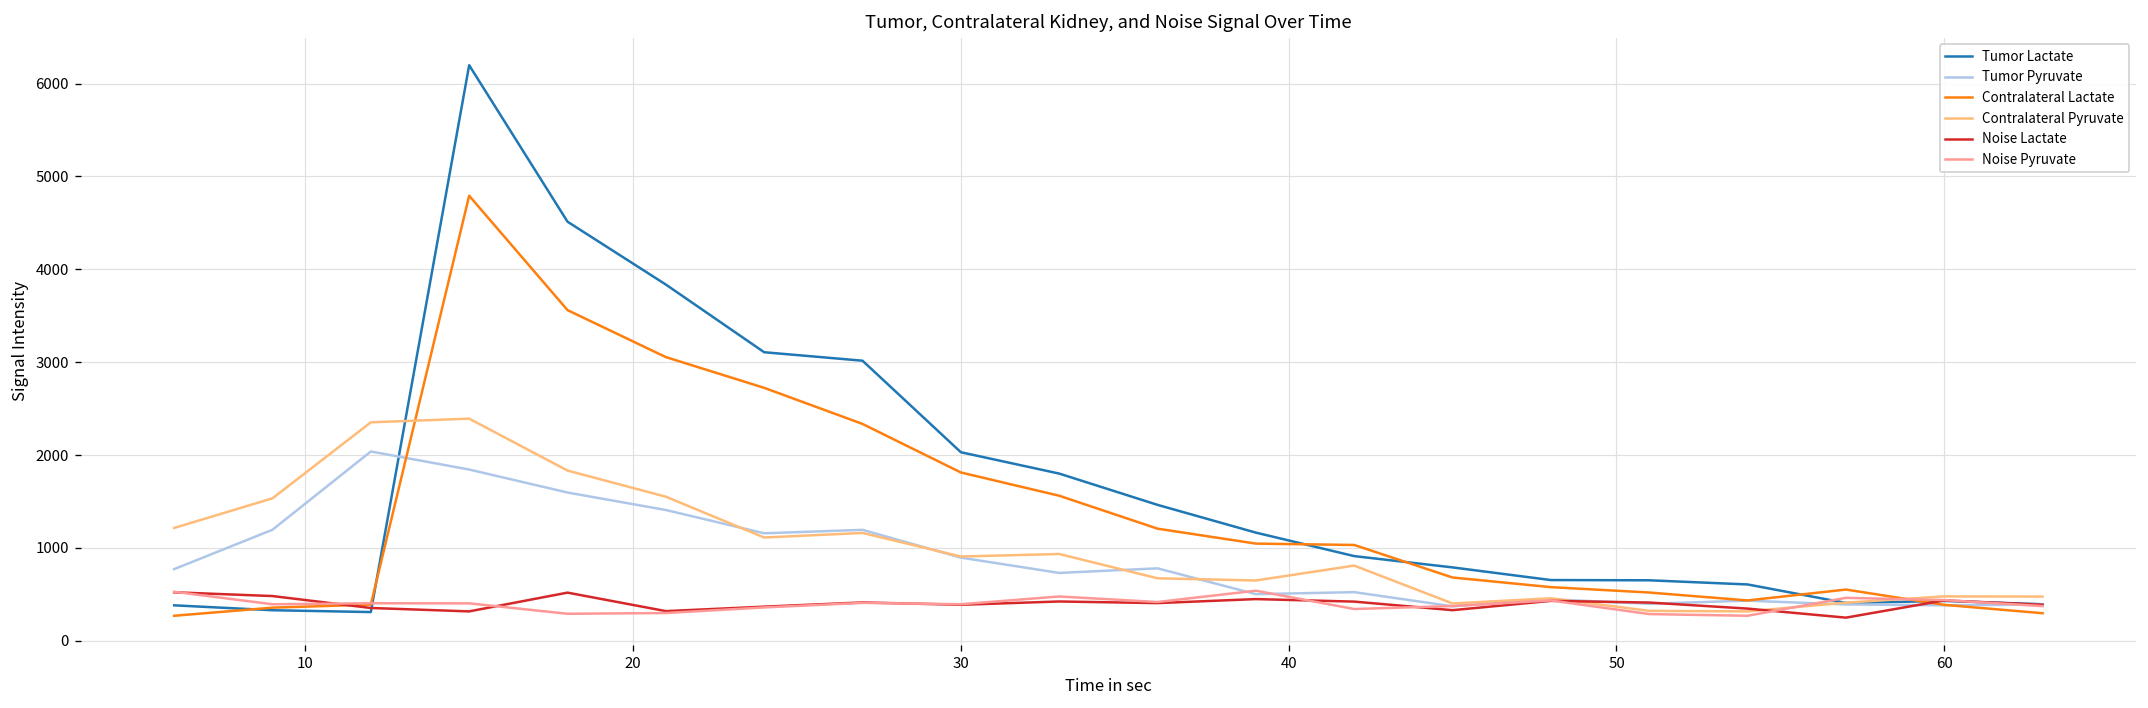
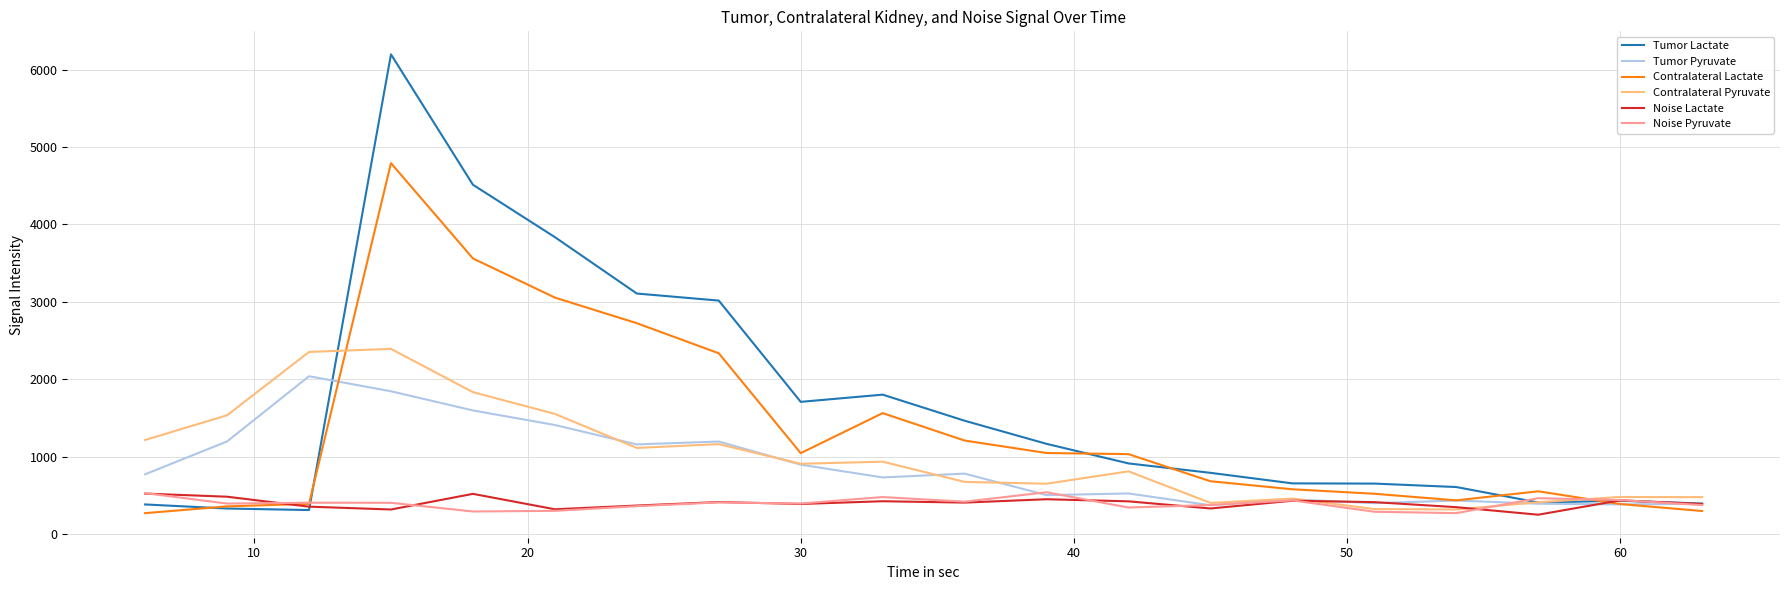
Tumor Lactate, 30: 2000 -> 1700
Contralateral Lactate, 30: 1800 -> 1000
